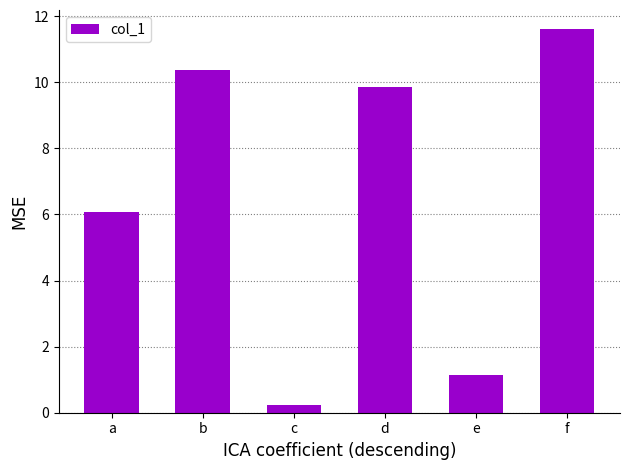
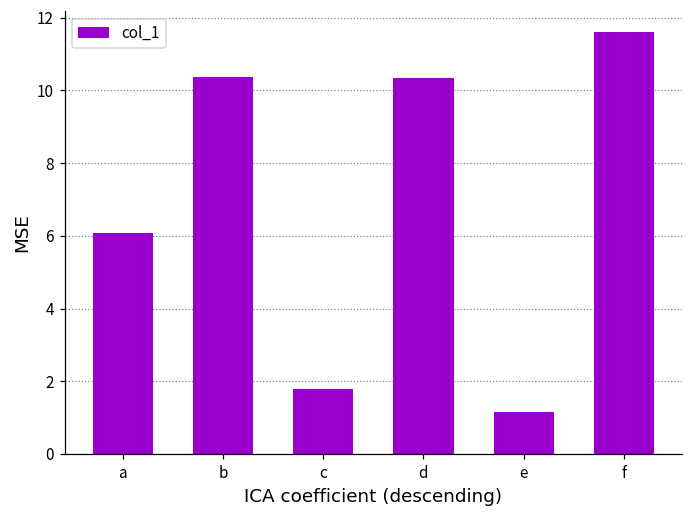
c: 0.2 -> 1.8
d: 9.9 -> 10.3
